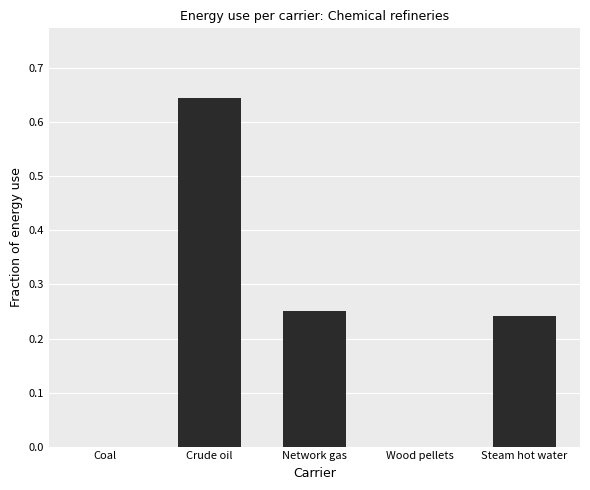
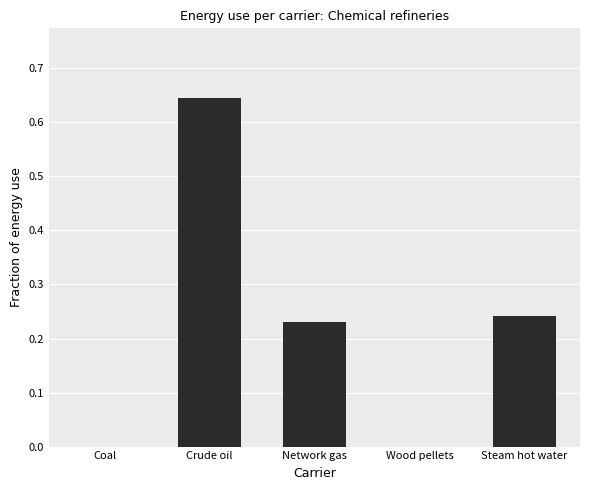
Network gas: 0.25 -> 0.23
